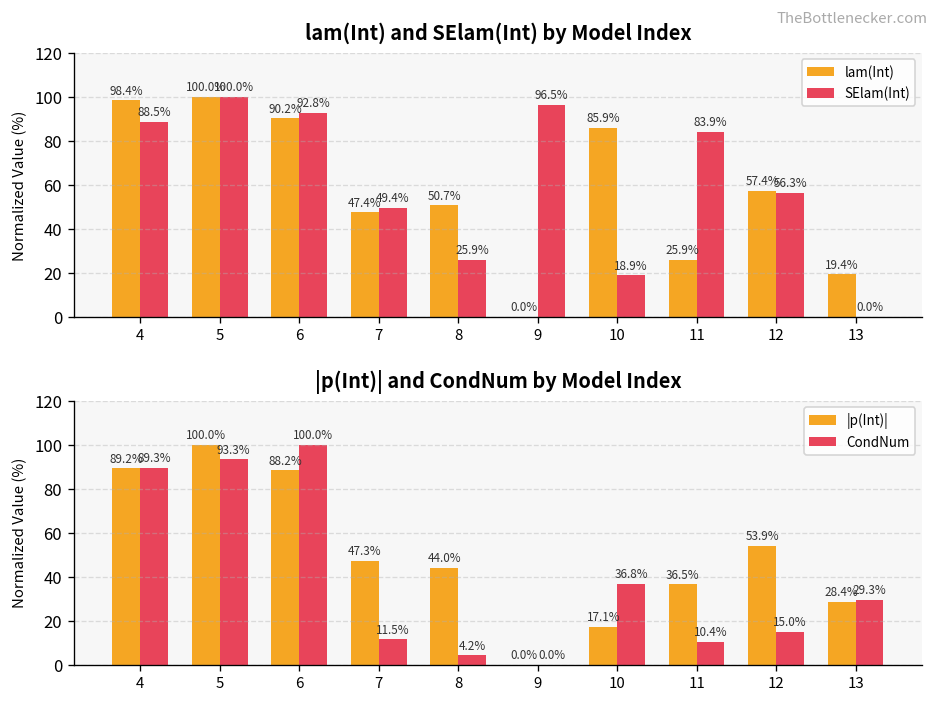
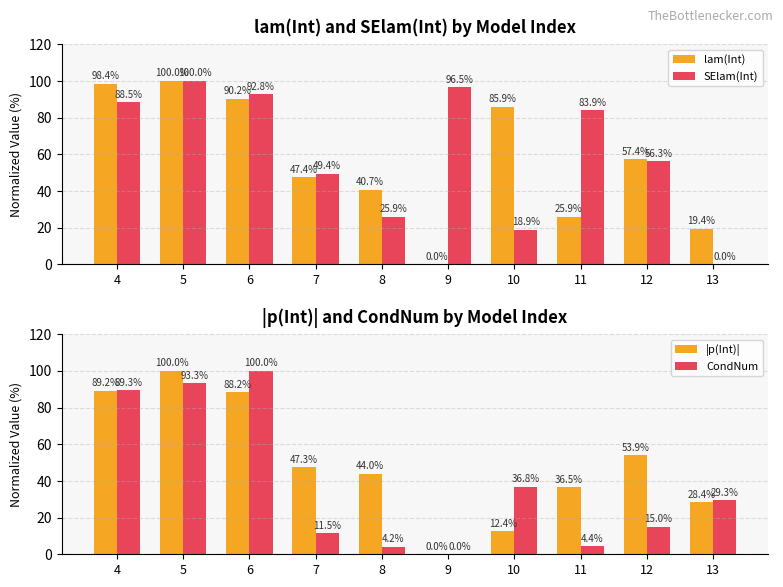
lam(Int) and SElam(Int) by Model Index, lam(Int), 8: 50.7% -> 40.7%
|p(Int)| and CondNum by Model Index, |p(Int)|, 10: 17.1% -> 12.4%
|p(Int)| and CondNum by Model Index, CondNum, 11: 10.4% -> 4.4%
